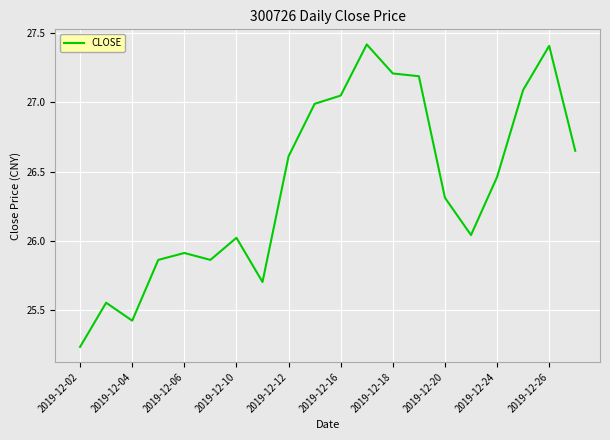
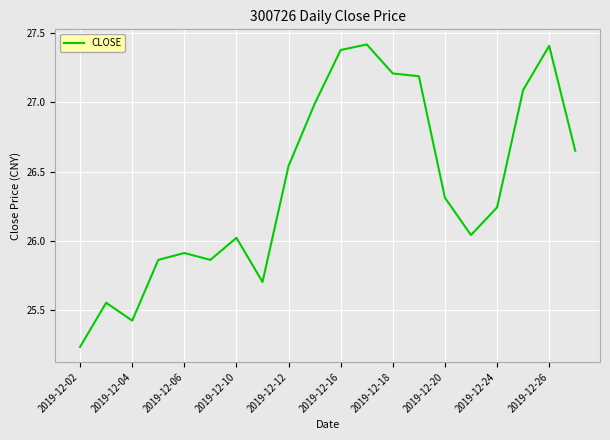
2019-12-12: 26.61 -> 26.54
2019-12-16: 27.05 -> 27.38
2019-12-24: 26.46 -> 26.24
